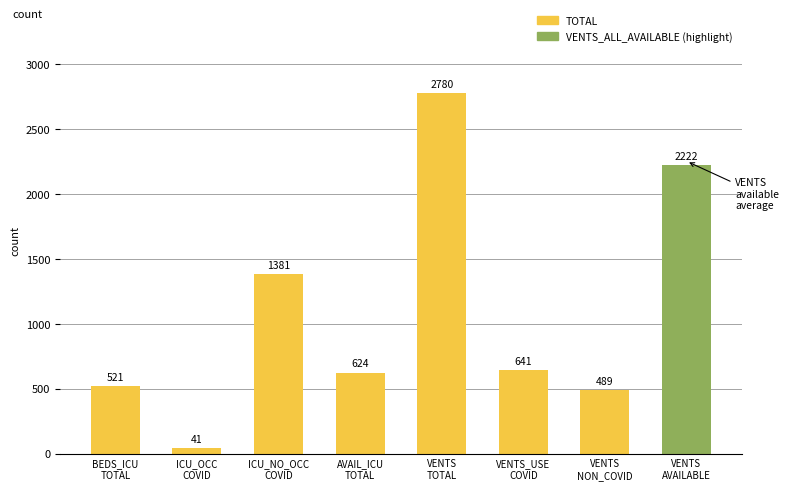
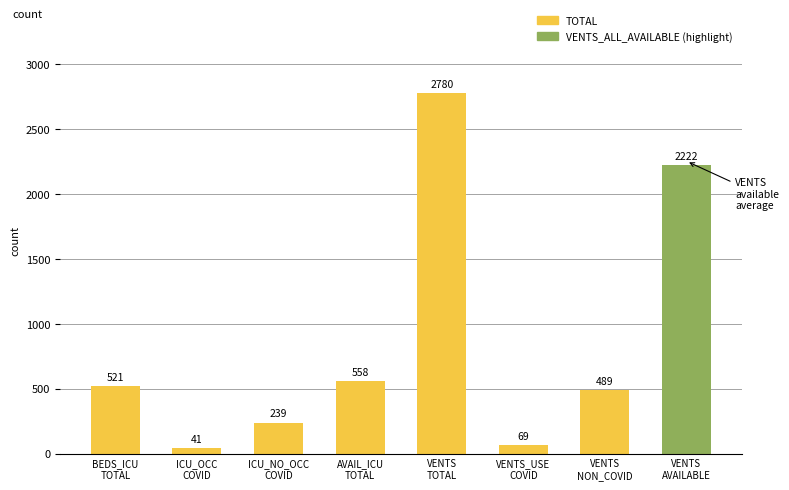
ICU_NO_OCC COVID: 1381 -> 239
AVAIL_ICU TOTAL: 624 -> 558
VENTS_USE COVID: 641 -> 69
